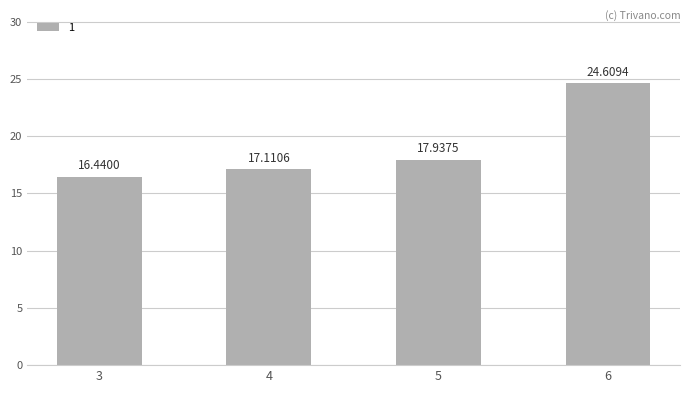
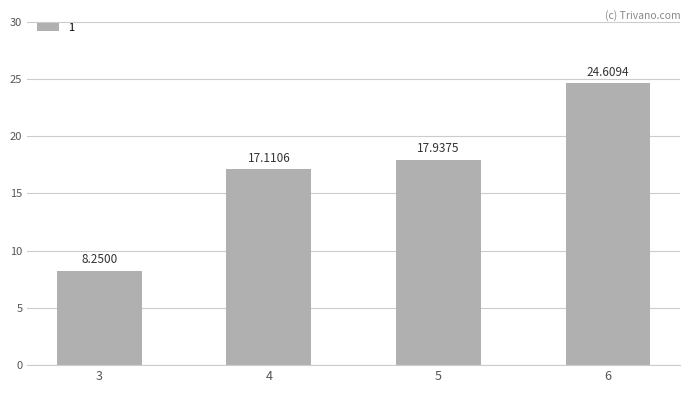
3: 16.4400 -> 8.2500
